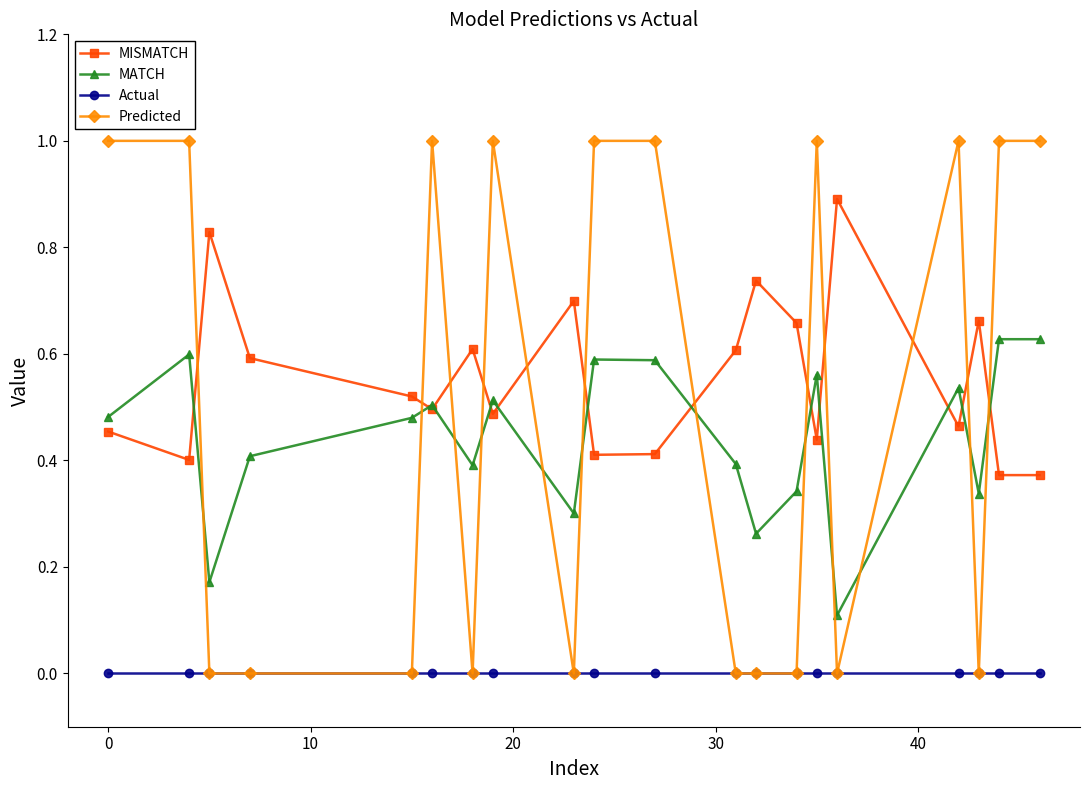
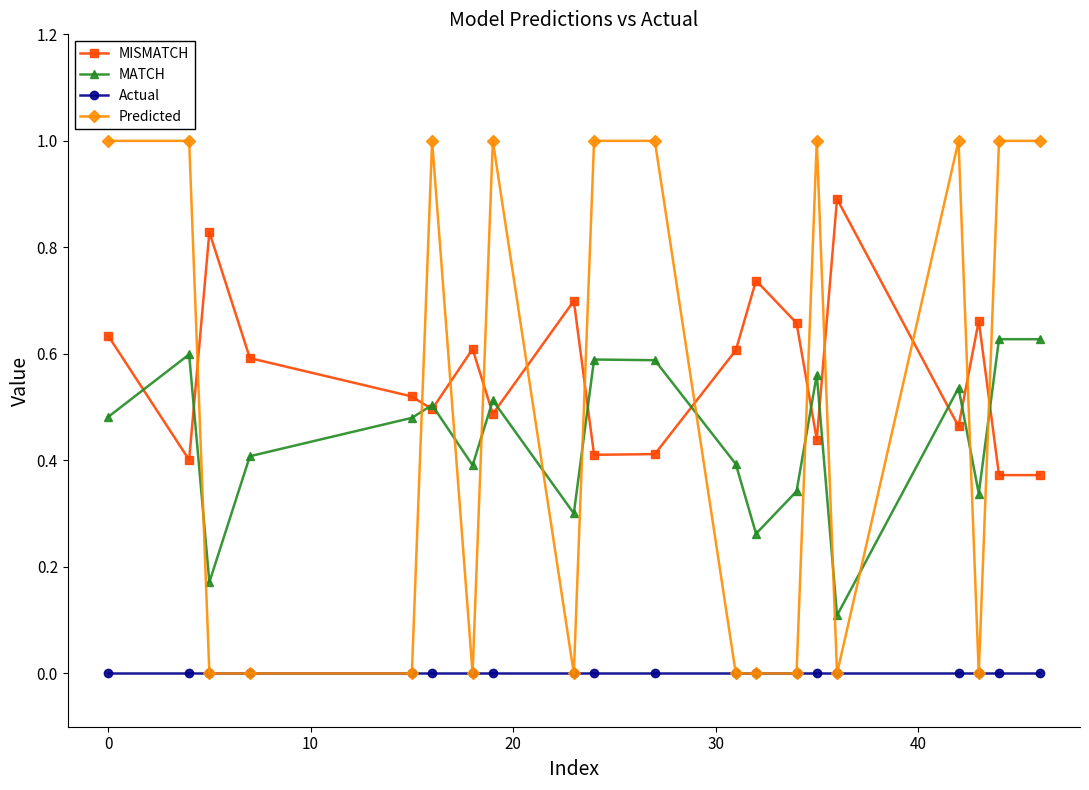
MISMATCH, 0: 0.45 -> 0.63
